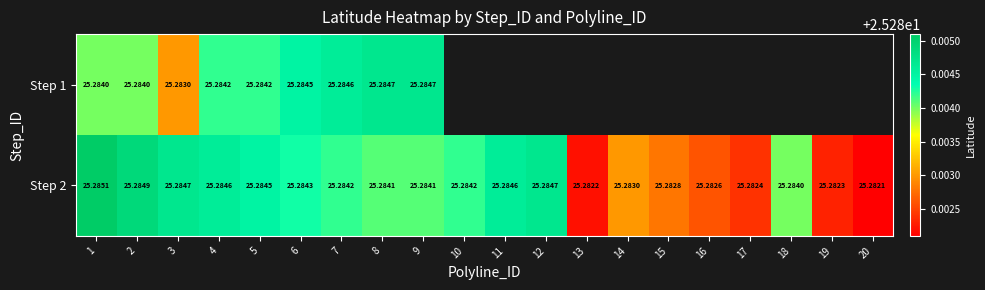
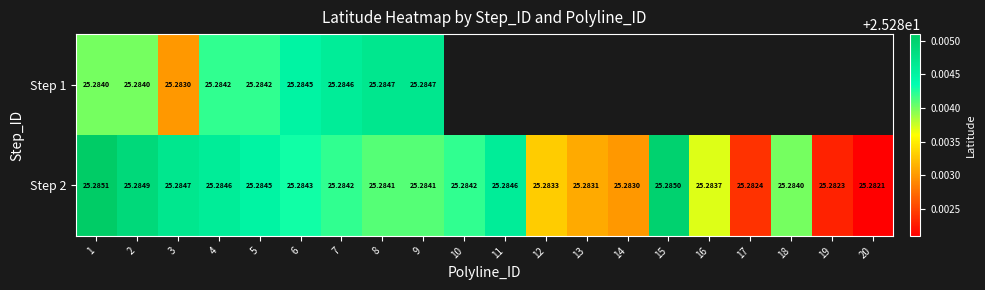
Step 2, 12: 25.2847 -> 25.2833
Step 2, 13: 25.2822 -> 25.2831
Step 2, 15: 25.2828 -> 25.2850
Step 2, 16: 25.2826 -> 25.2837
